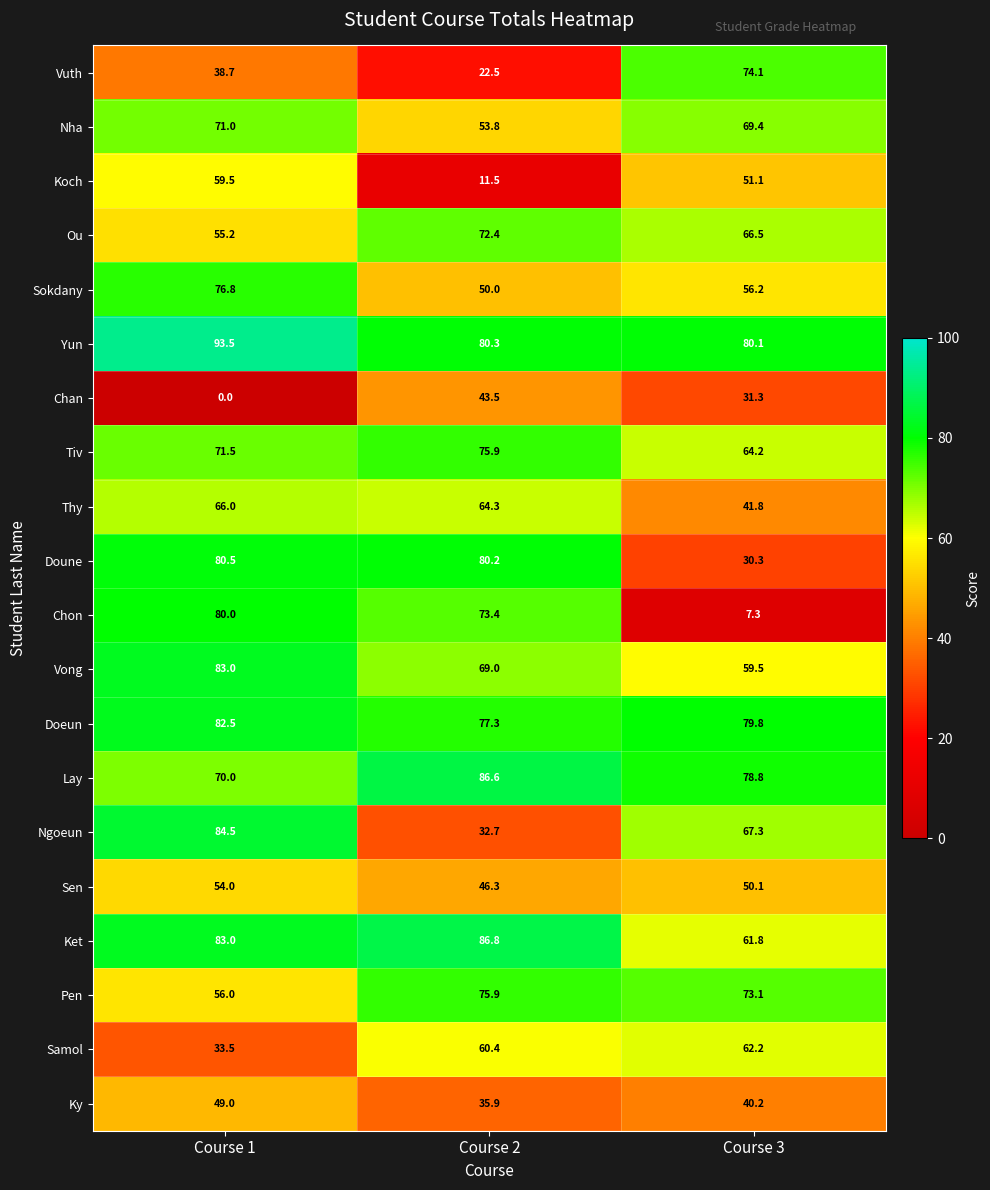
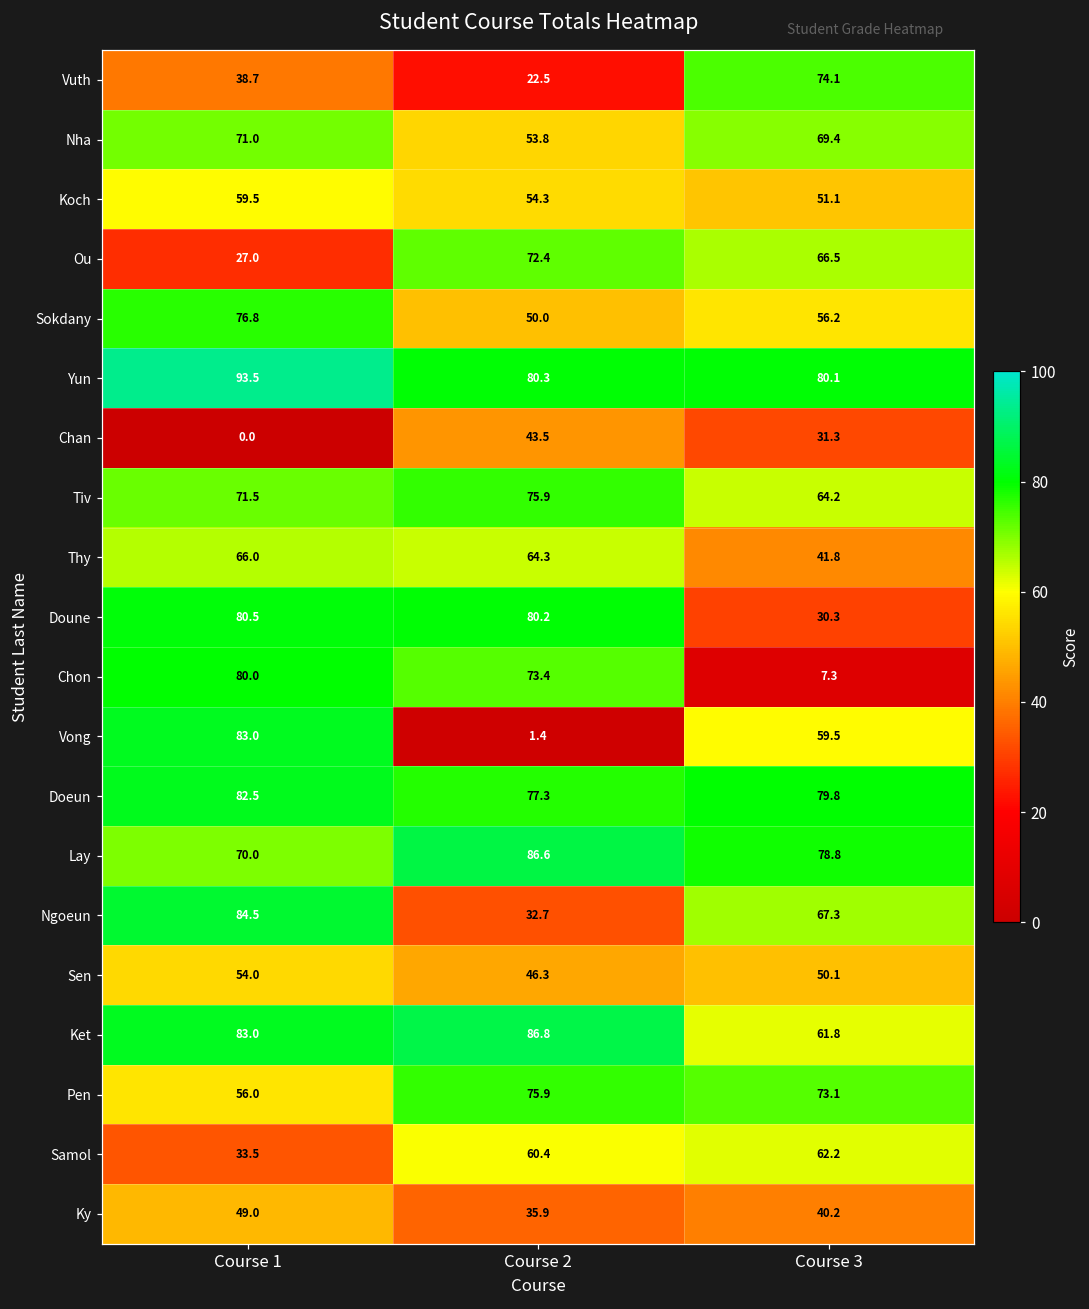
Koch, Course 2: 11.5 -> 54.3
Ou, Course 1: 55.2 -> 27.0
Vong, Course 2: 69.0 -> 1.4
